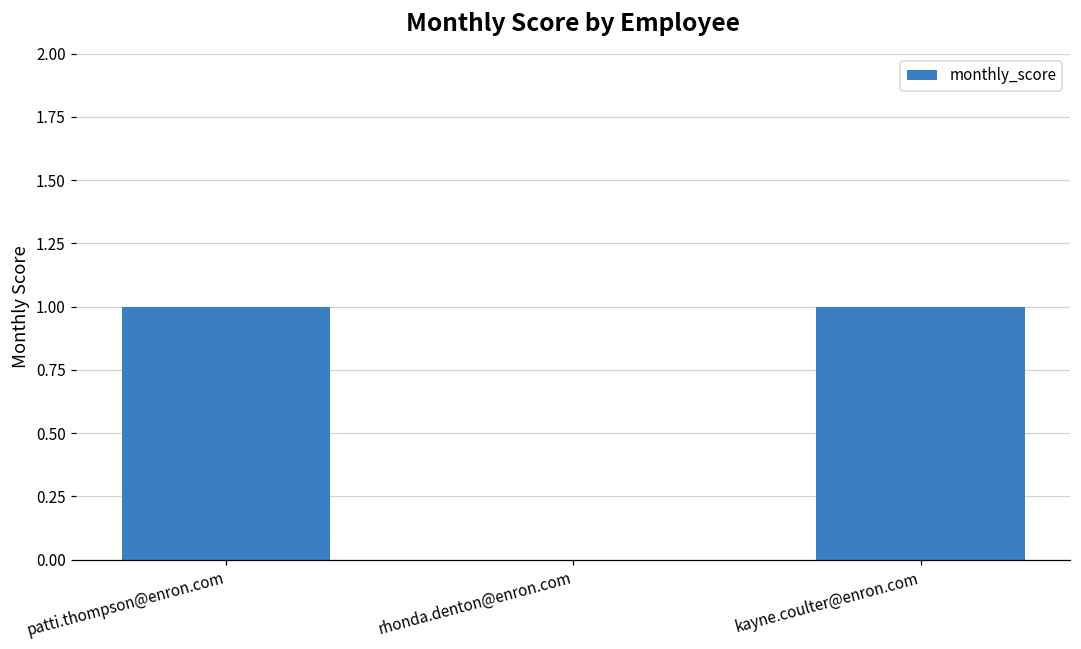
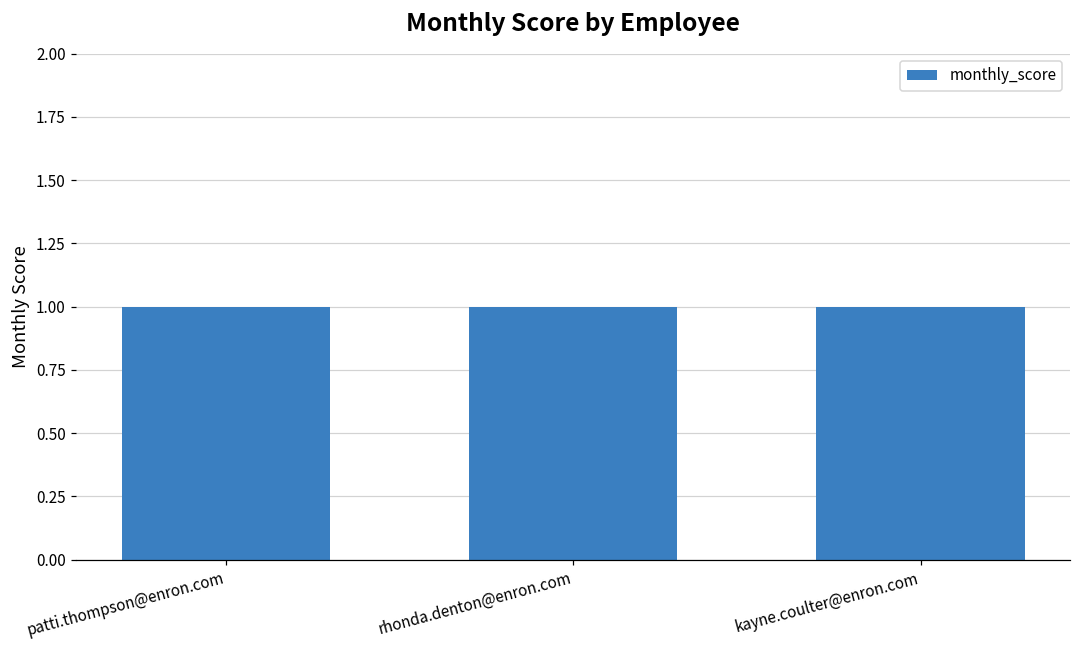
rhonda.denton@enron.com: 0 -> 1
